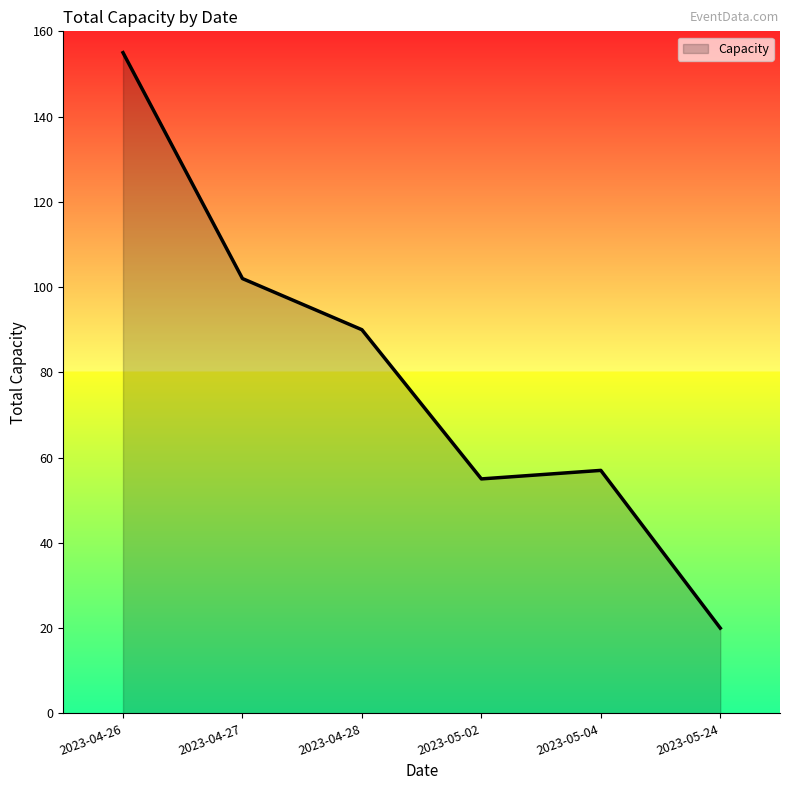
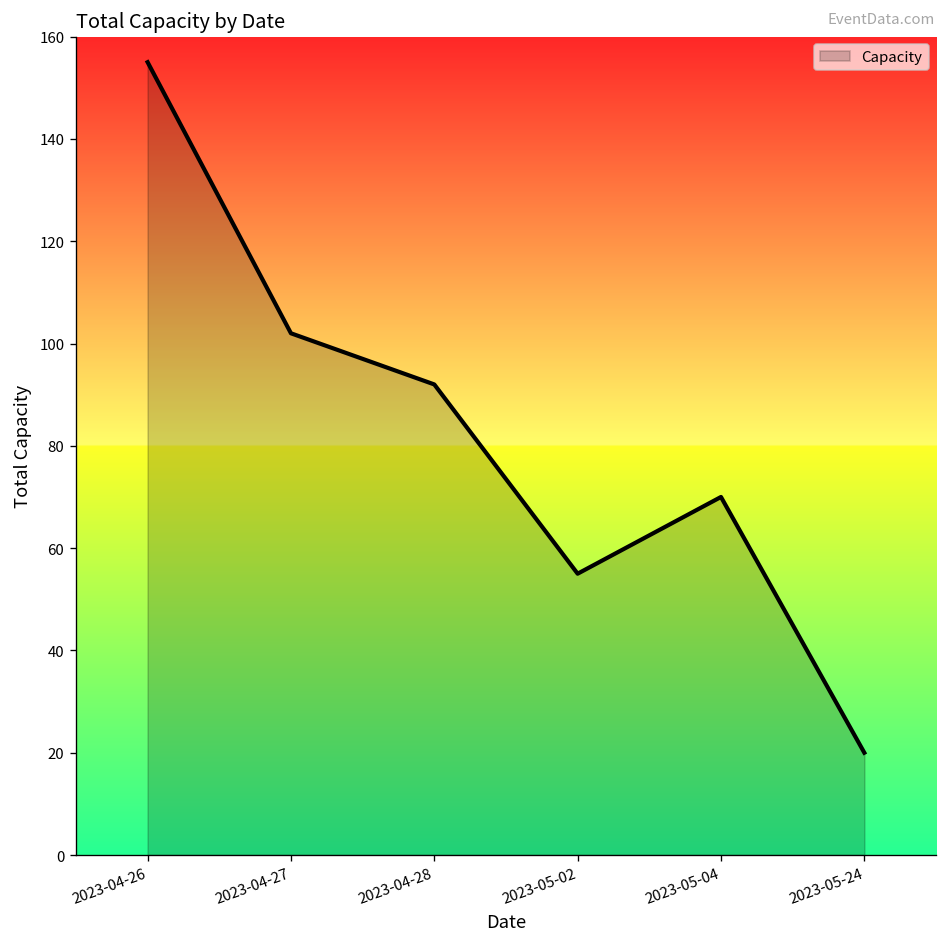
2023-04-28: 90 -> 92
2023-05-04: 57 -> 70
